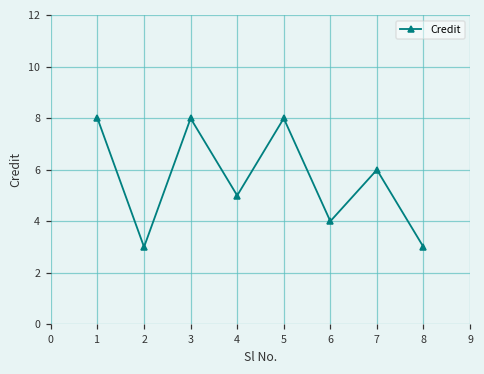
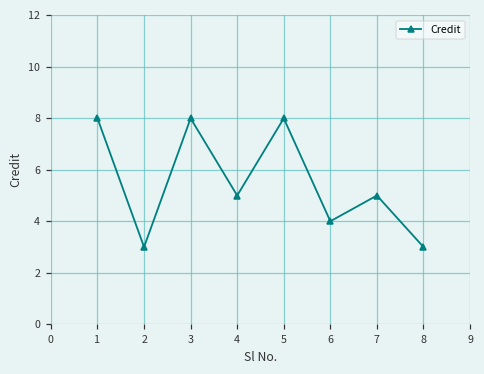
7: 6 -> 5
